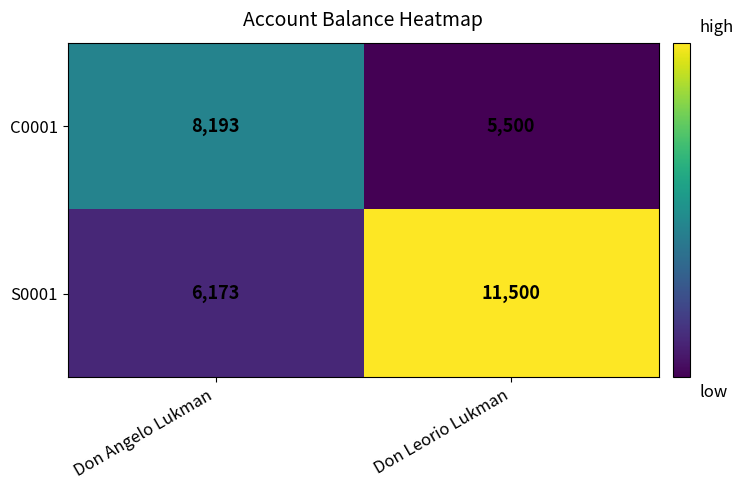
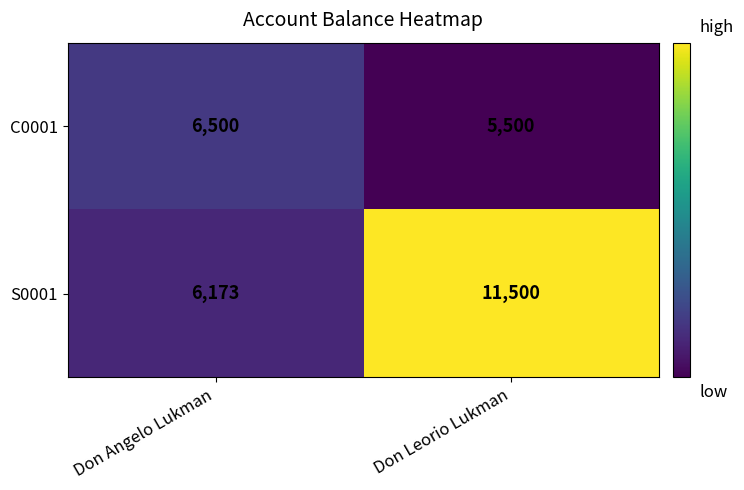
C0001, Don Angelo Lukman: 8,193 -> 6,500
